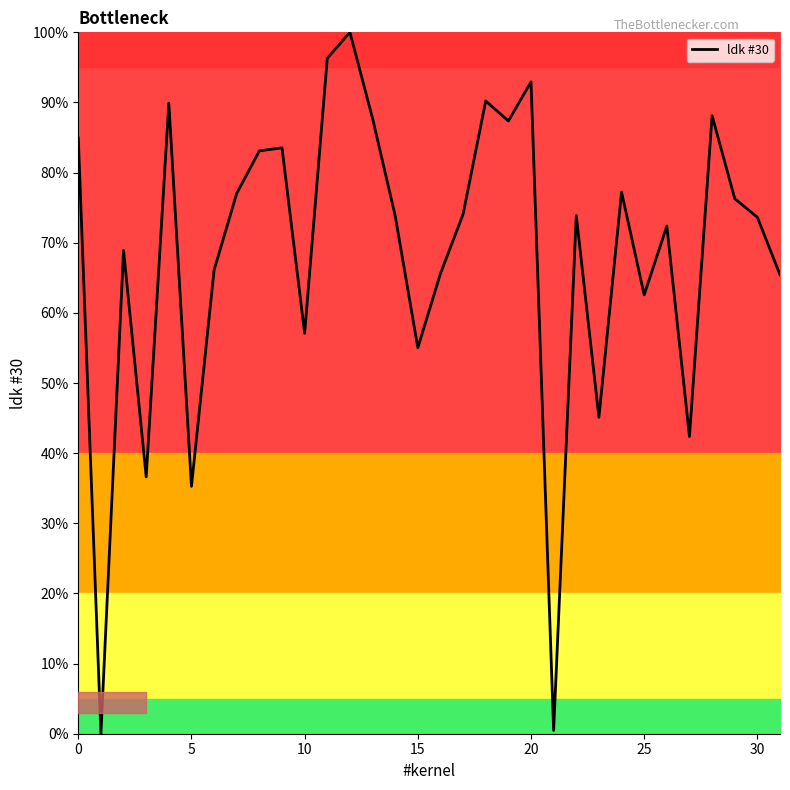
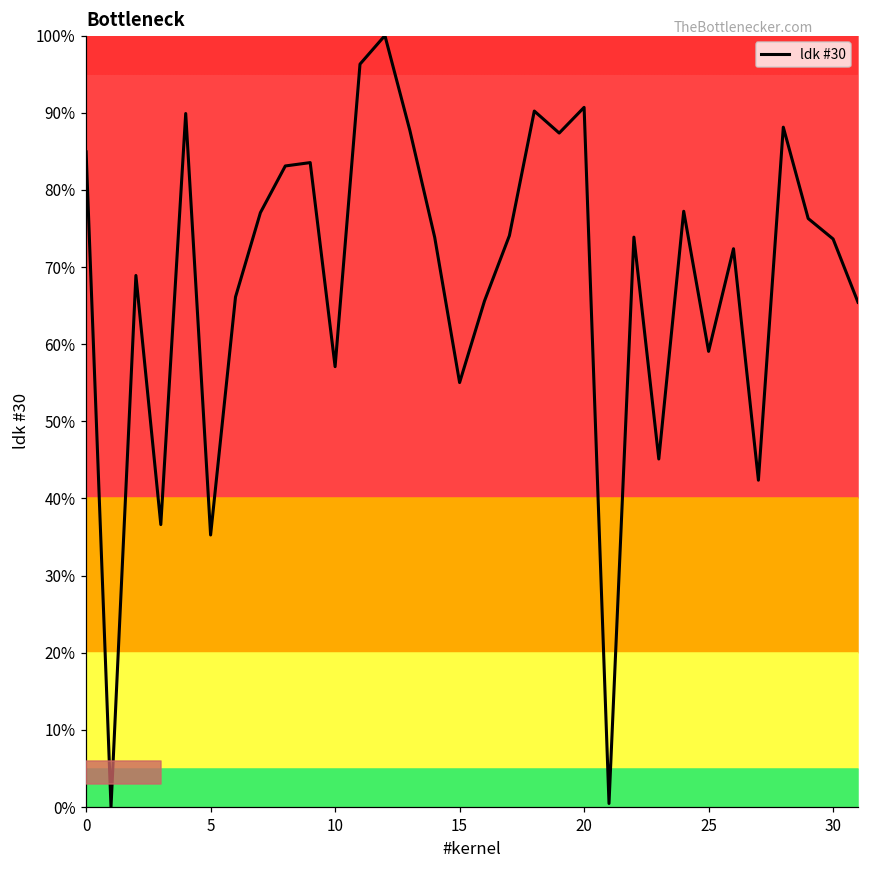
ldk #30, 20: 93% -> 91%
ldk #30, 25: 63% -> 59%
